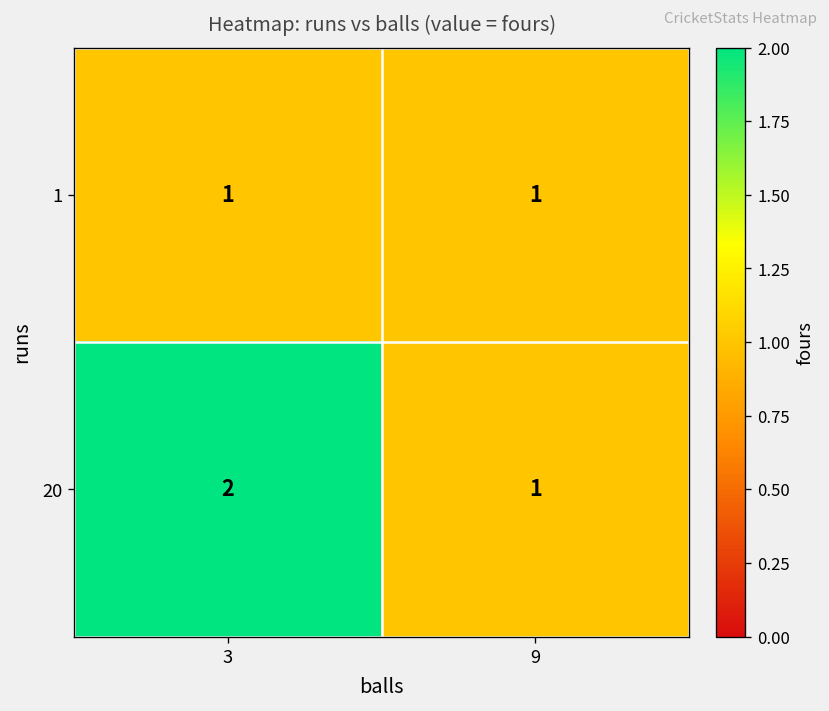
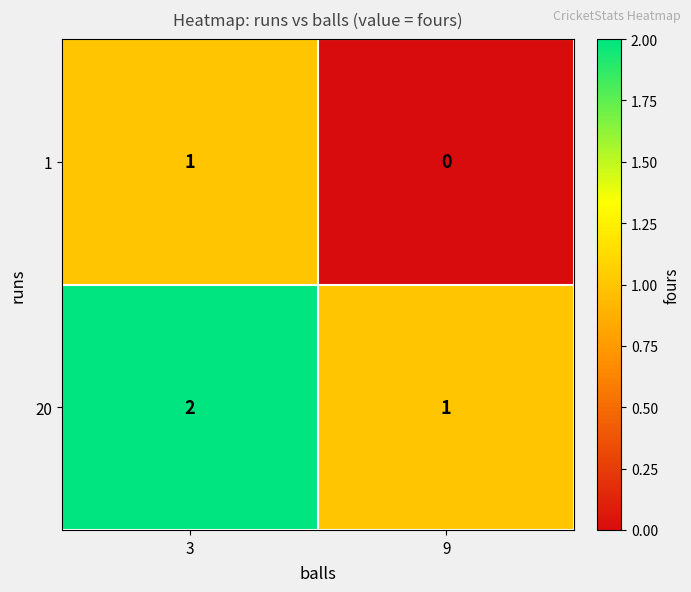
1, 9: 1 -> 0
